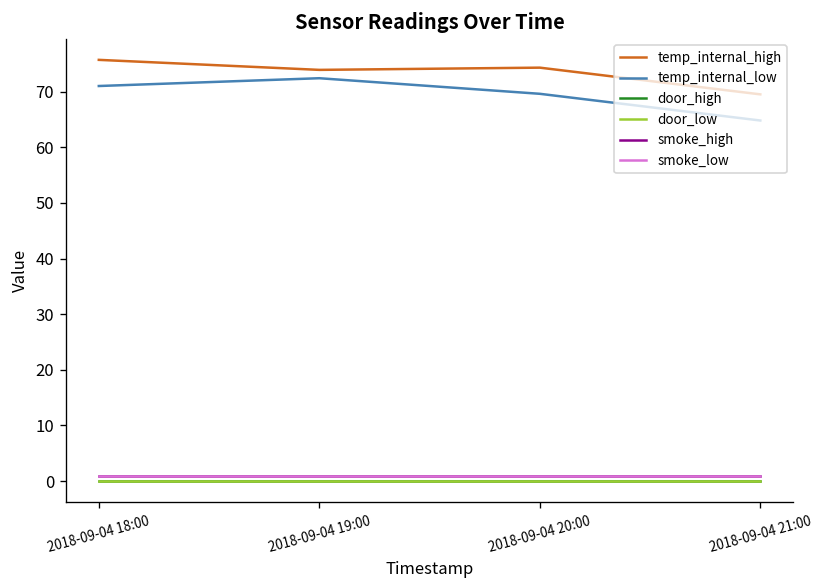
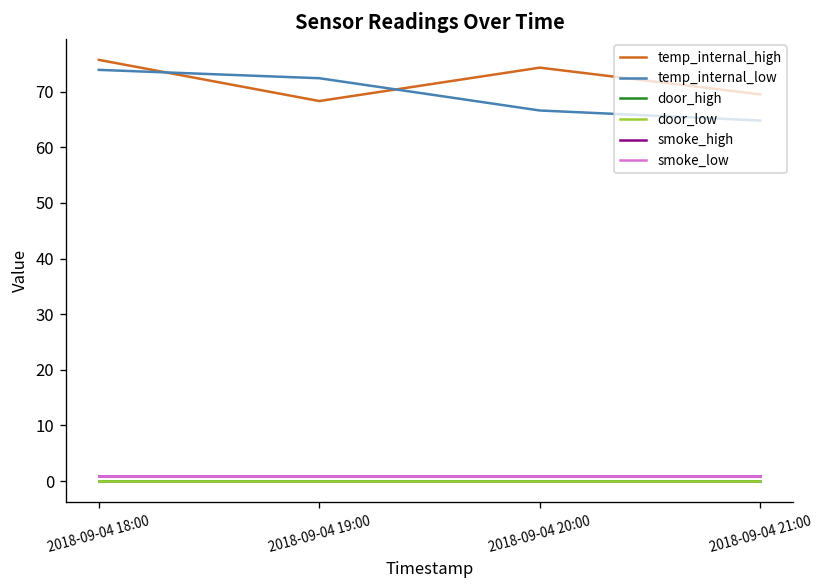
temp_internal_low, 2018-09-04 18:00: 71 -> 74
temp_internal_high, 2018-09-04 19:00: 74 -> 68
temp_internal_low, 2018-09-04 20:00: 70 -> 67
